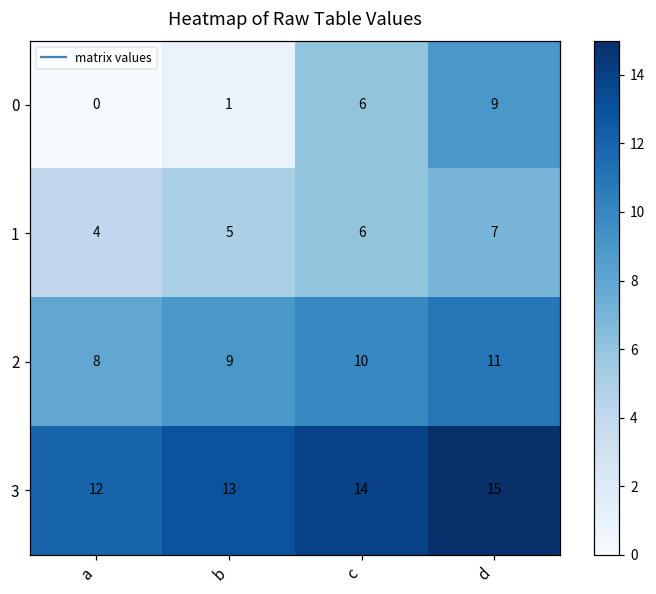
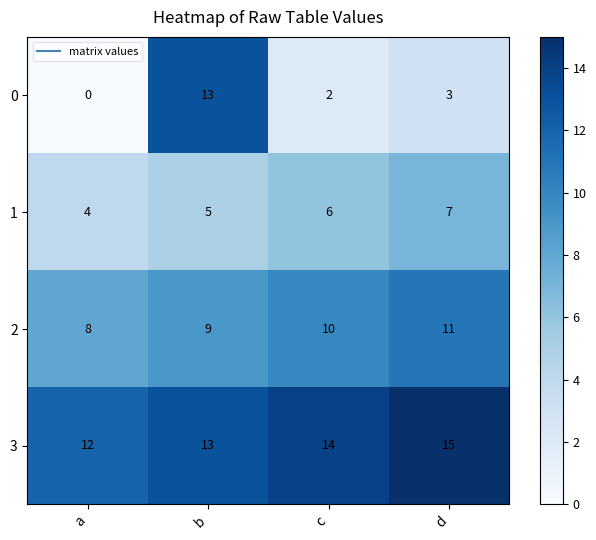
0, b: 1 -> 13
0, c: 6 -> 2
0, d: 9 -> 3
